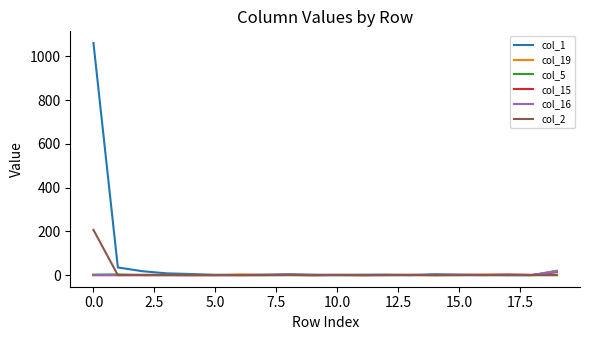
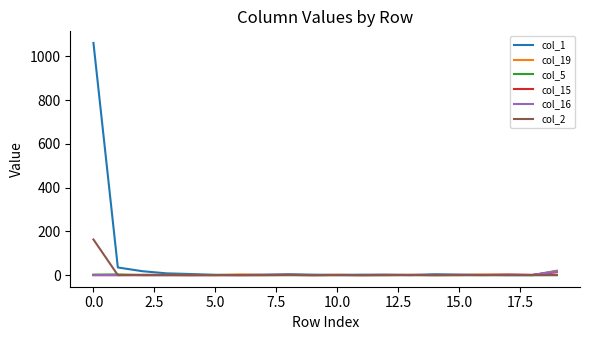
col_2, 0.0: 210 -> 160
